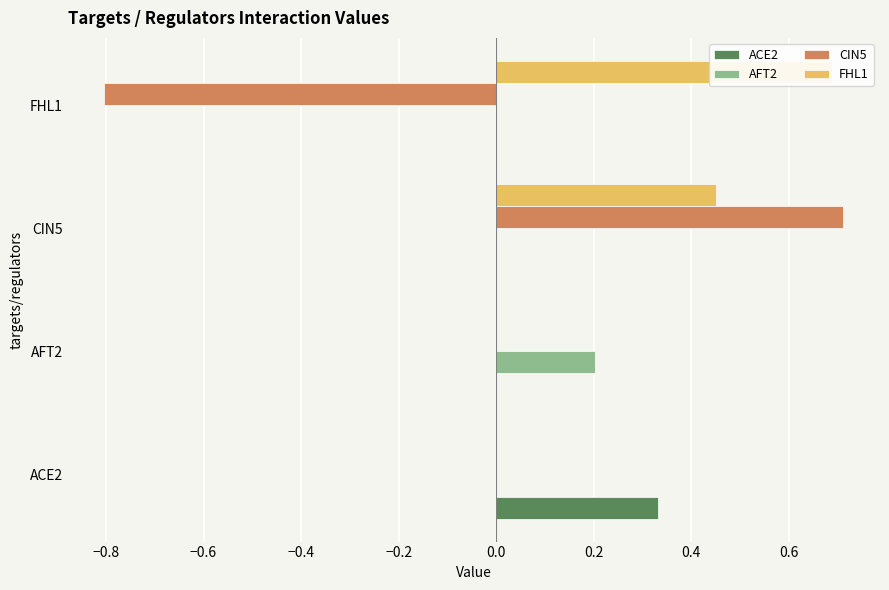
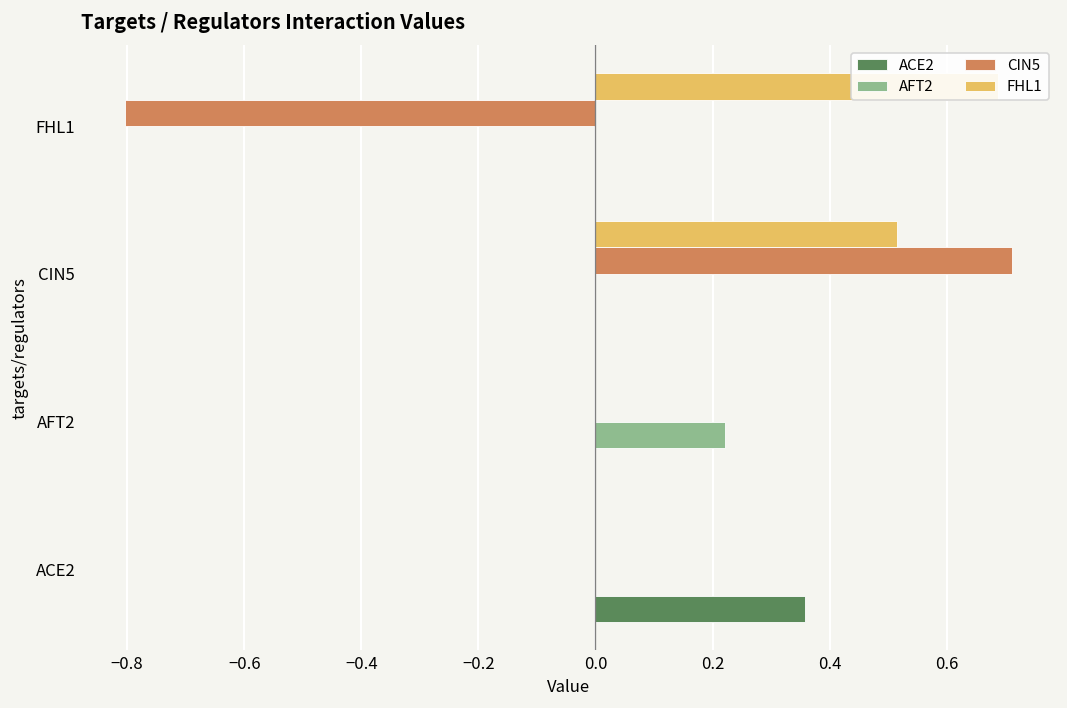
FHL1, CIN5: 0.45 -> 0.51
AFT2, AFT2: 0.20 -> 0.22
ACE2, ACE2: 0.33 -> 0.36
